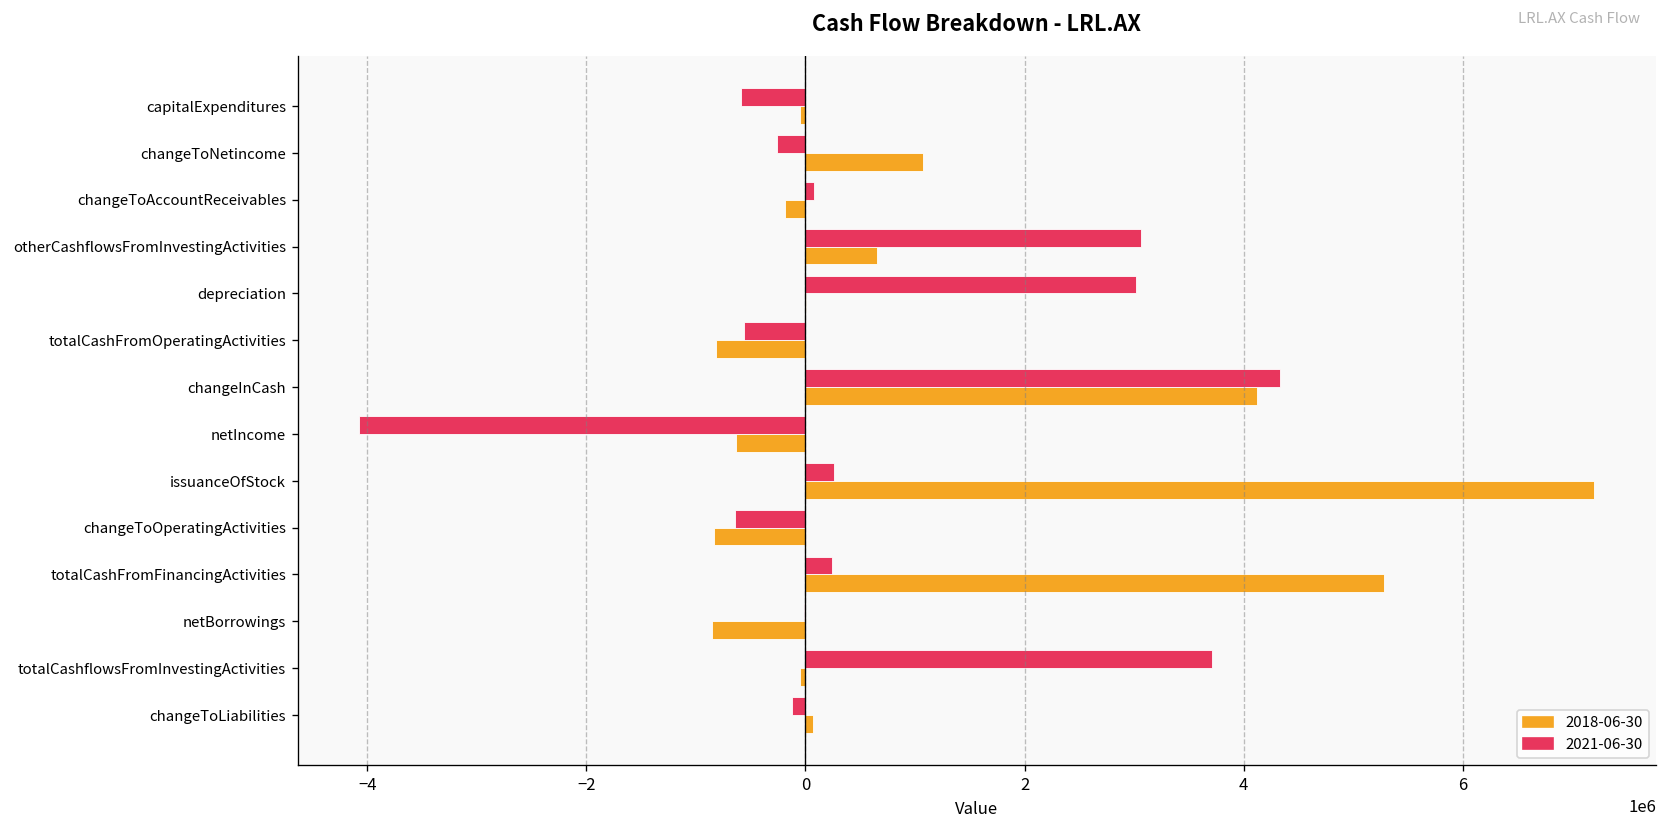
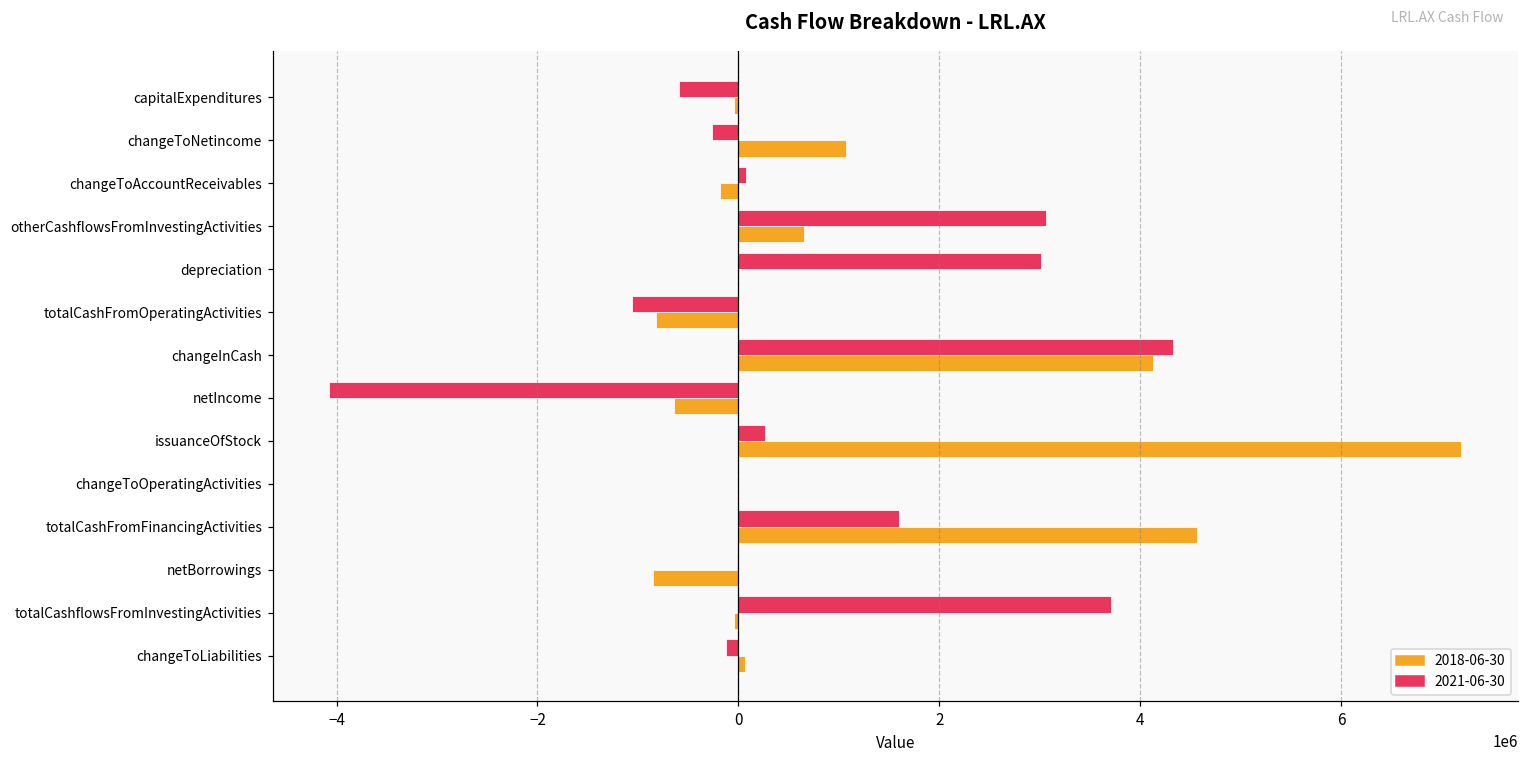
2021-06-30, totalCashFromOperatingActivities: -600000 -> -1100000
2021-06-30, changeToOperatingActivities: -600000 -> 0
2018-06-30, changeToOperatingActivities: -800000 -> 0
2021-06-30, totalCashFromFinancingActivities: 200000 -> 1600000
2018-06-30, totalCashFromFinancingActivities: 5300000 -> 4600000
